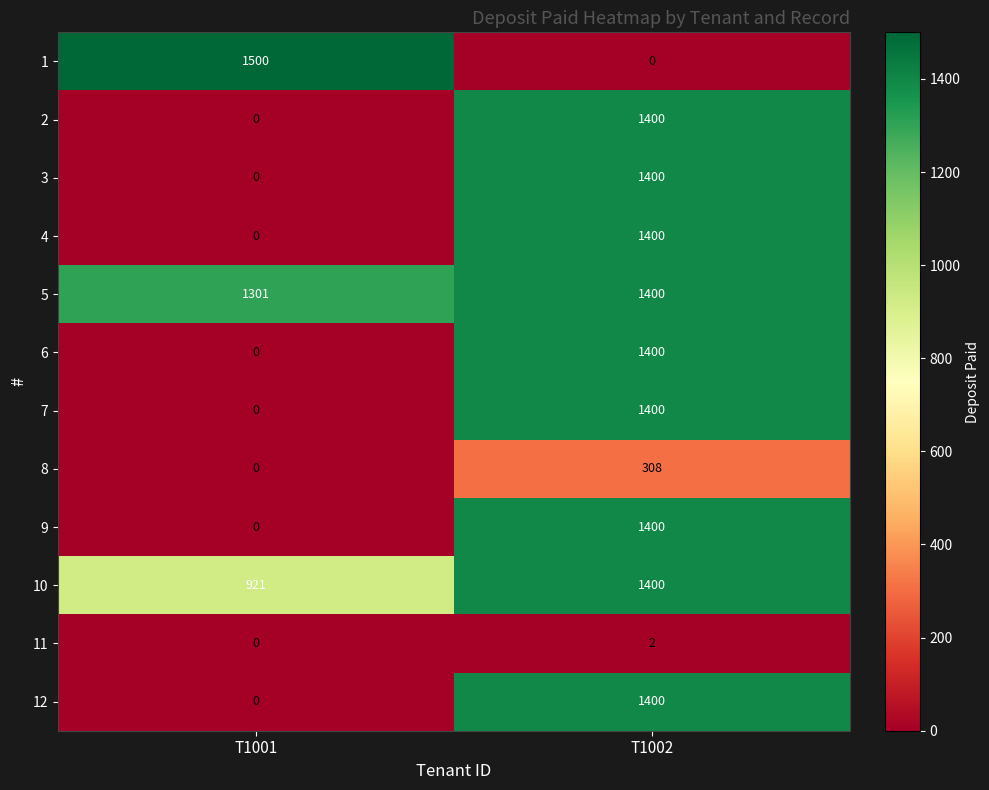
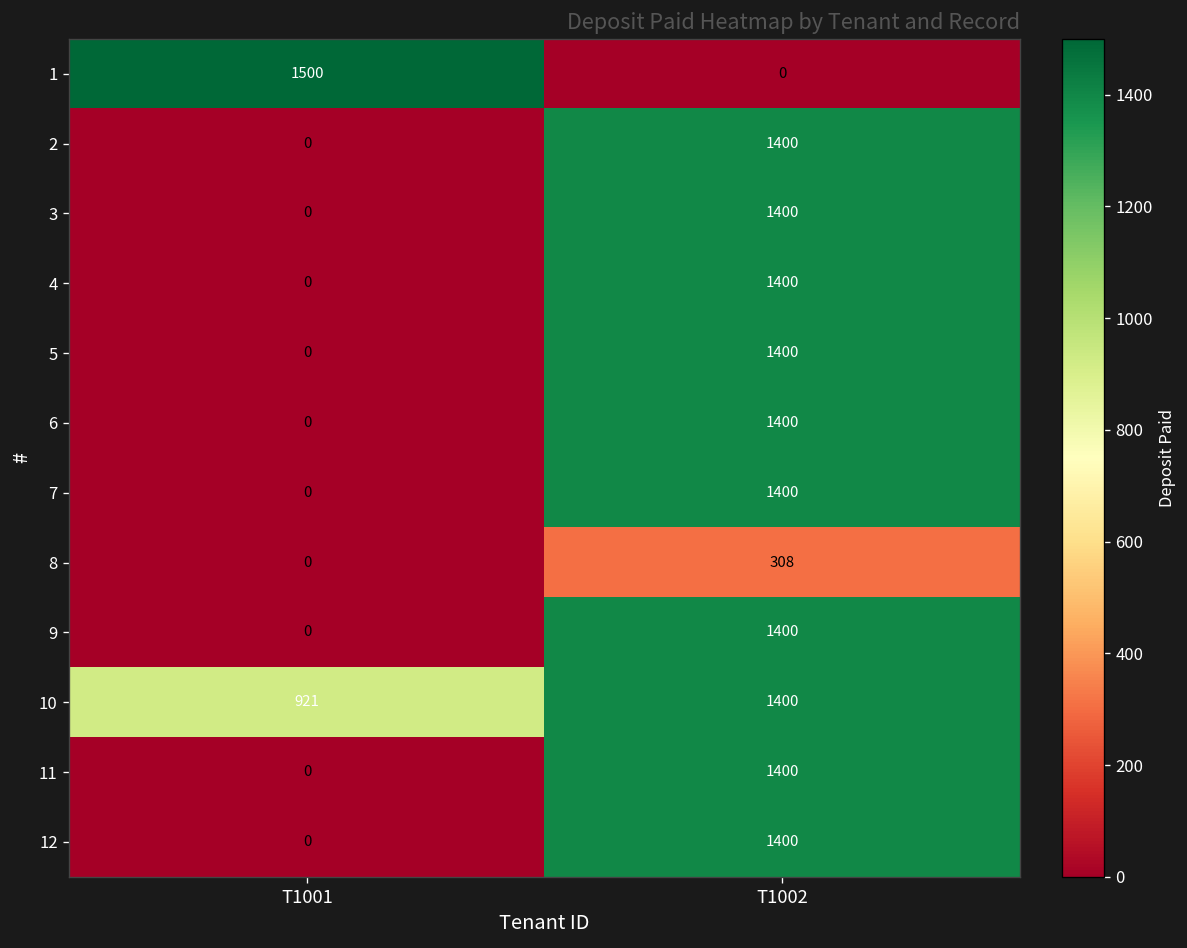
5, T1001: 1301 -> 0
11, T1002: 2 -> 1400
